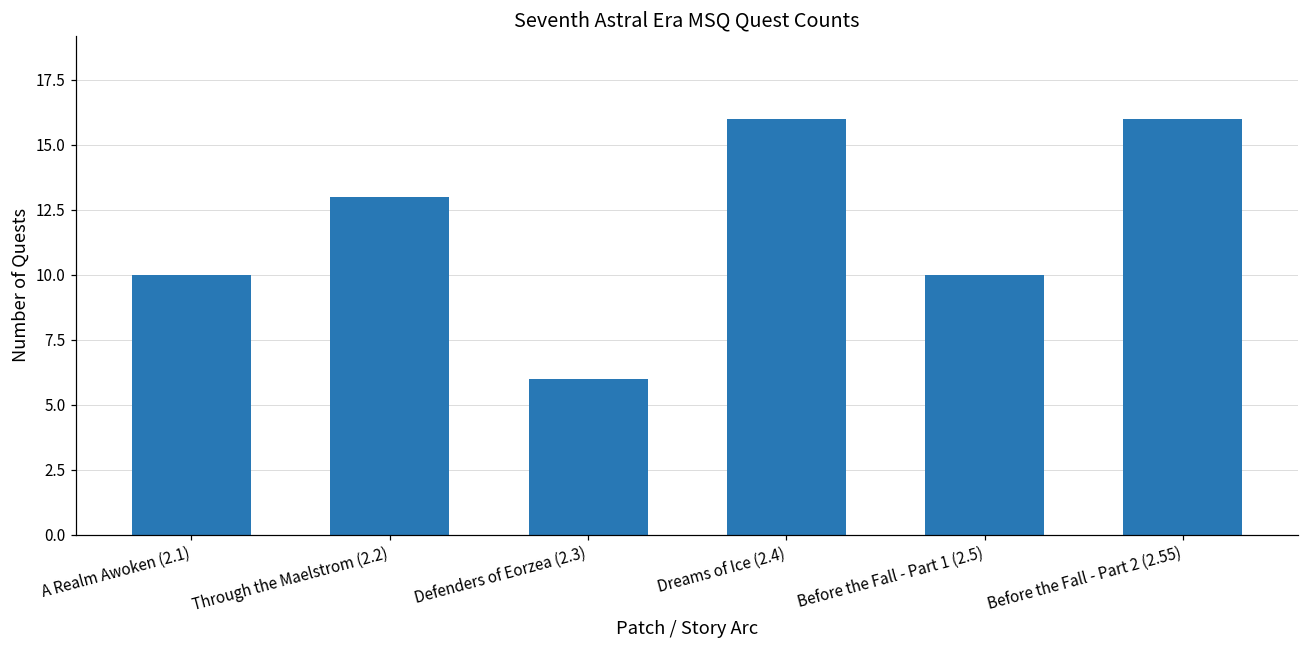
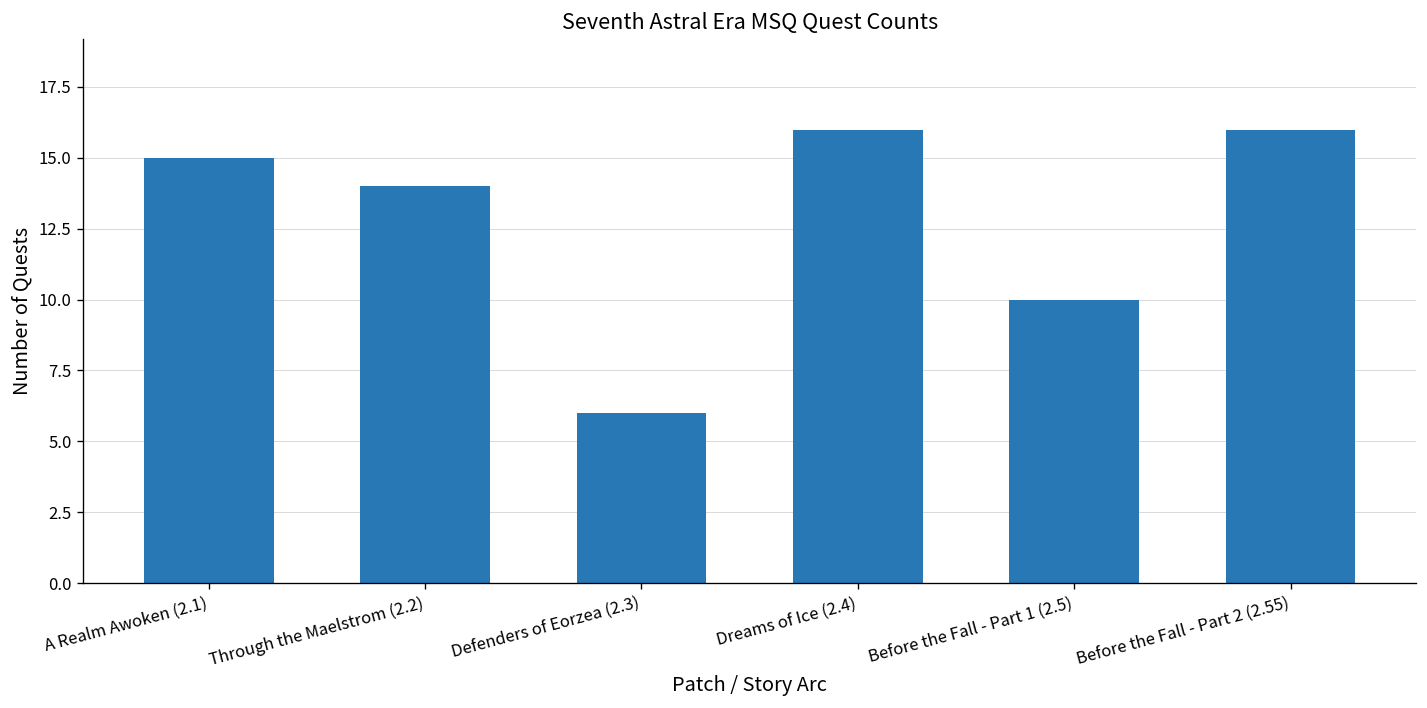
A Realm Awoken (2.1): 10 -> 15
Through the Maelstrom (2.2): 13 -> 14
